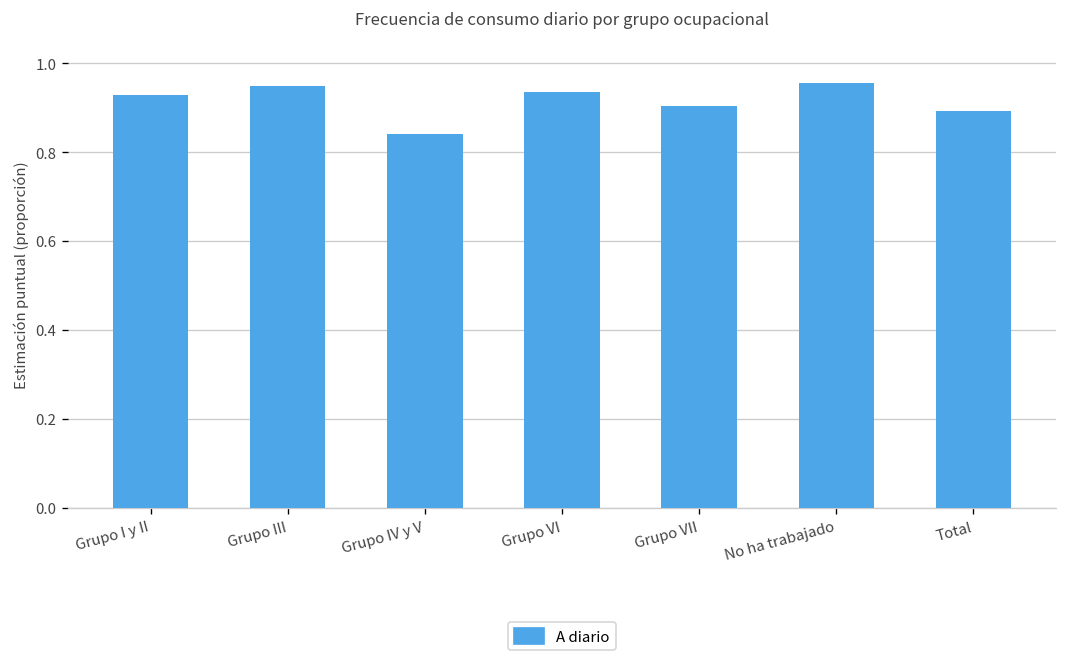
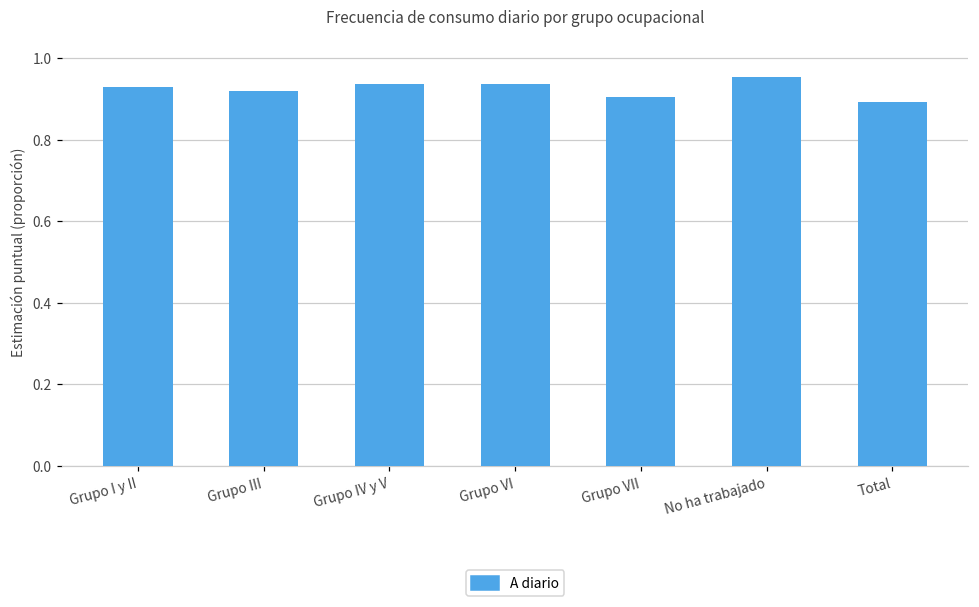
Grupo III: 0.95 -> 0.92
Grupo IV y V: 0.84 -> 0.94
